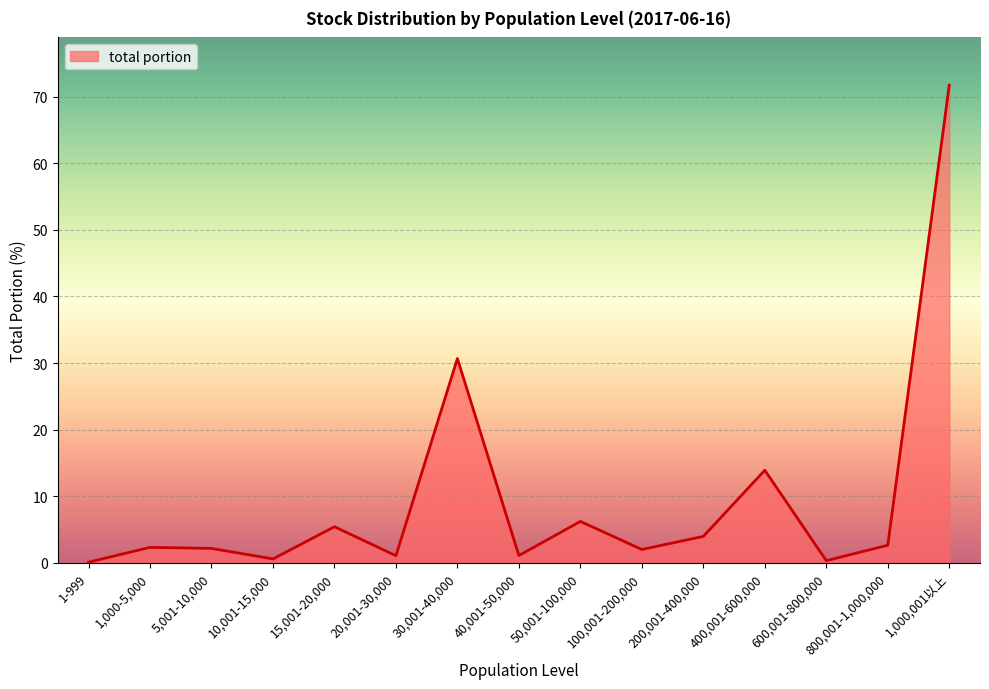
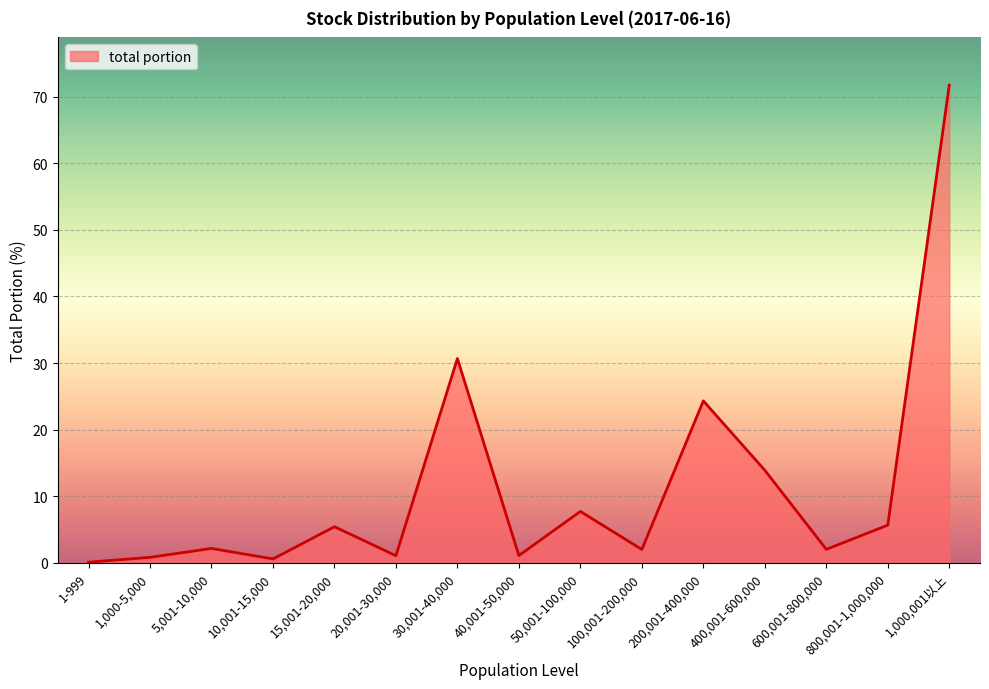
1,000-5,000: 2 -> 1
50,001-100,000: 6 -> 8
200,001-400,000: 4 -> 24
600,001-800,000: 0 -> 2
800,001-1,000,000: 3 -> 6
